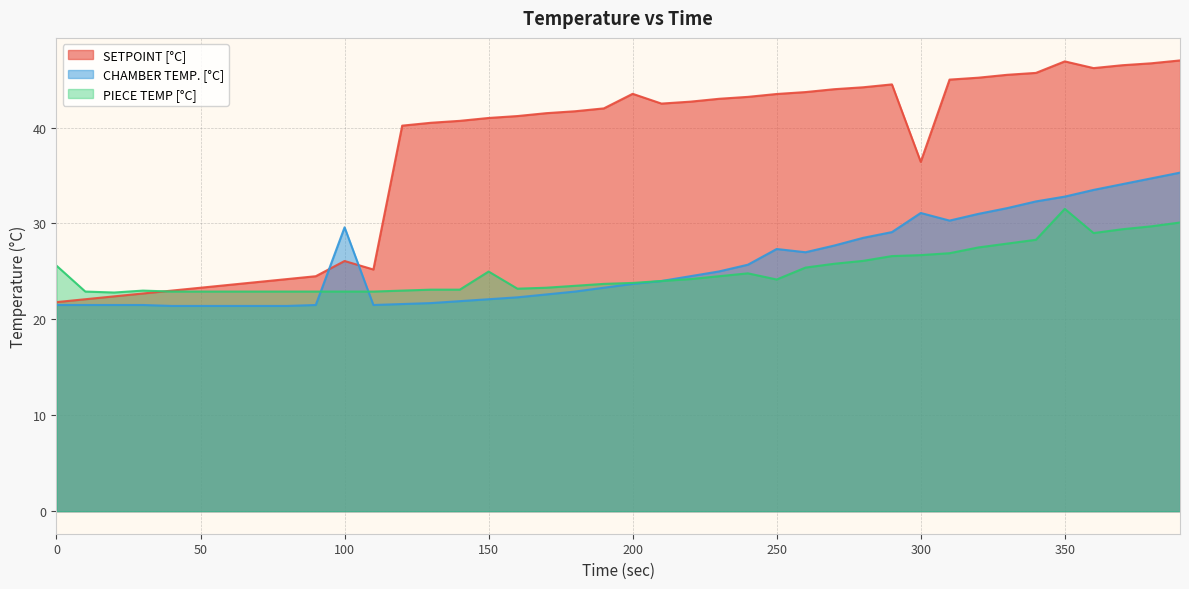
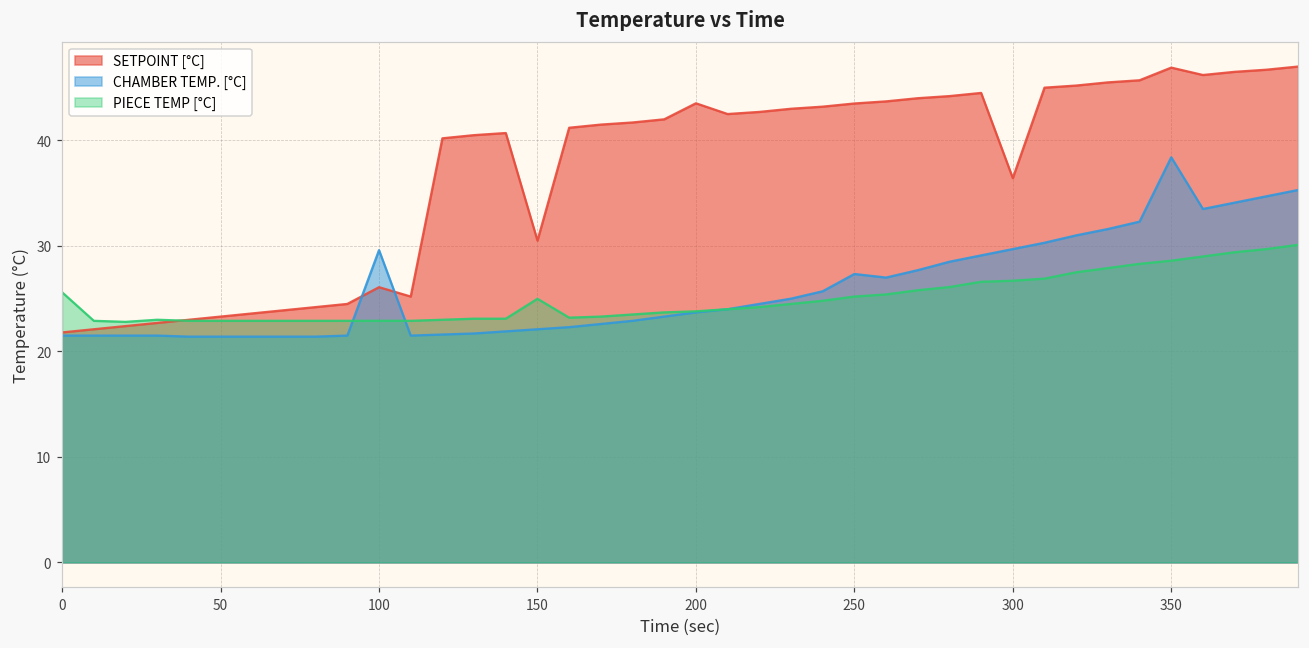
SETPOINT [°C], 150: 41 -> 31
PIECE TEMP [°C], 250: 24 -> 25
CHAMBER TEMP. [°C], 300: 31 -> 30
CHAMBER TEMP. [°C], 350: 33 -> 38
PIECE TEMP [°C], 350: 32 -> 29
